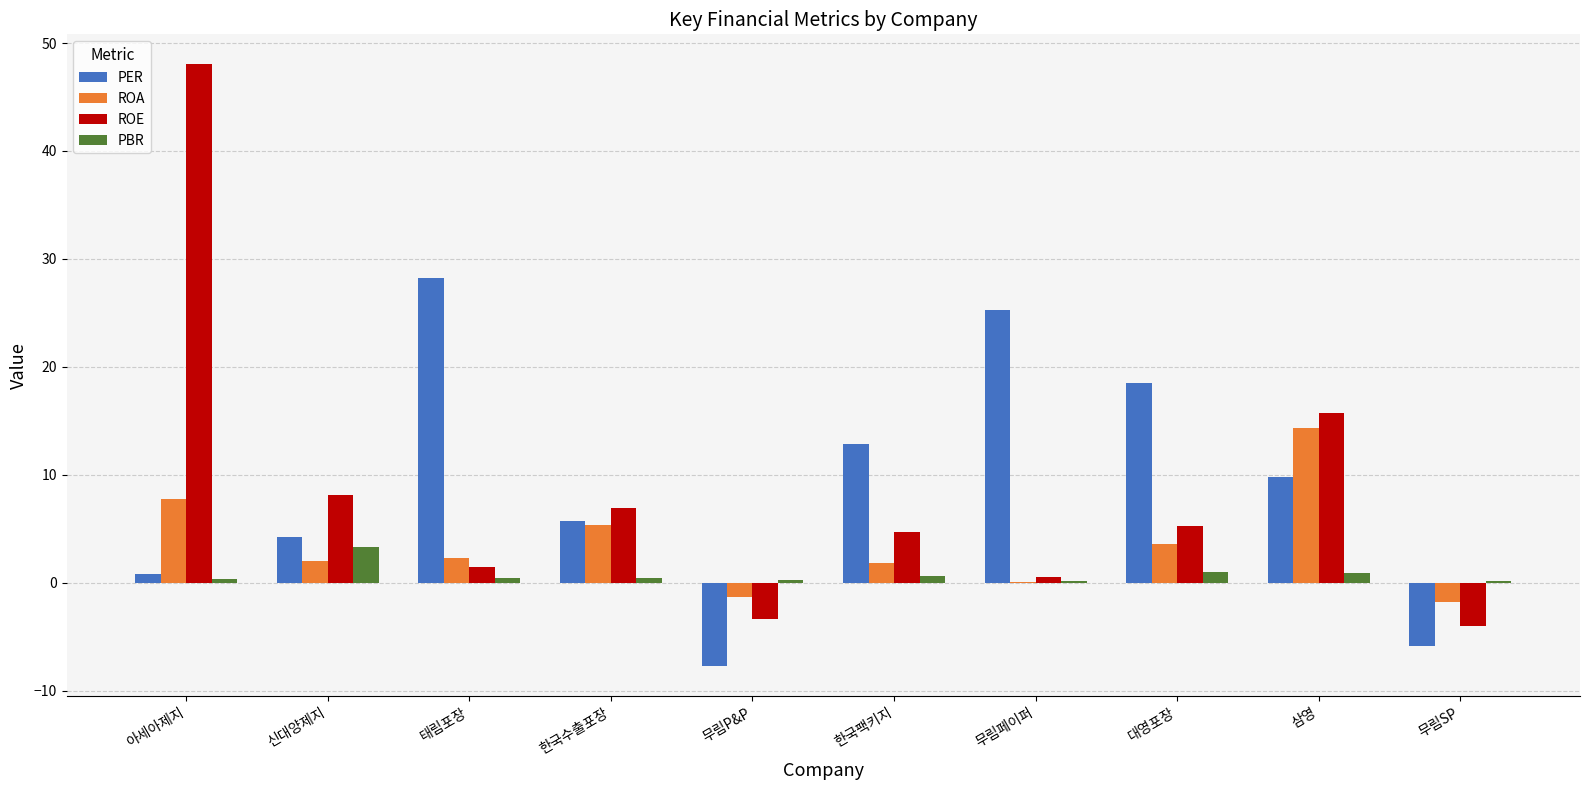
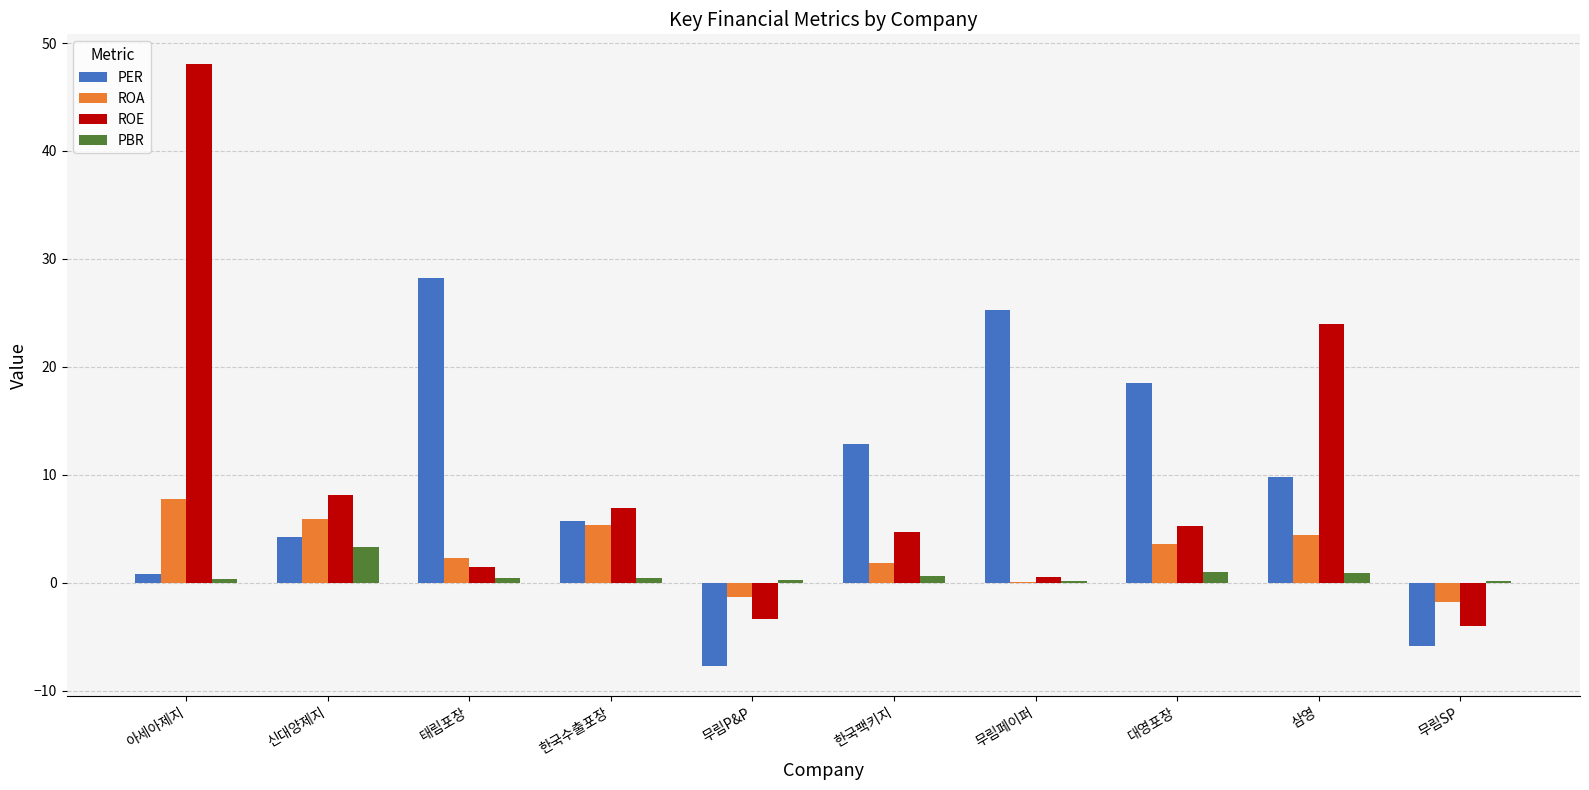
ROA, 신대양제지: 2.0 -> 5.9
ROA, 삼영: 14.3 -> 4.5
ROE, 삼영: 15.7 -> 23.9
